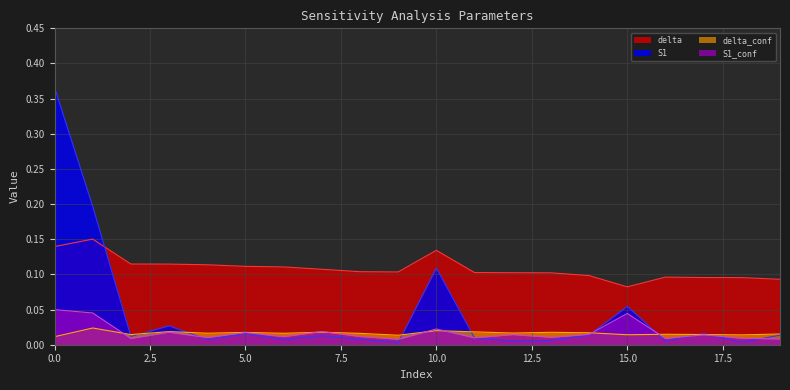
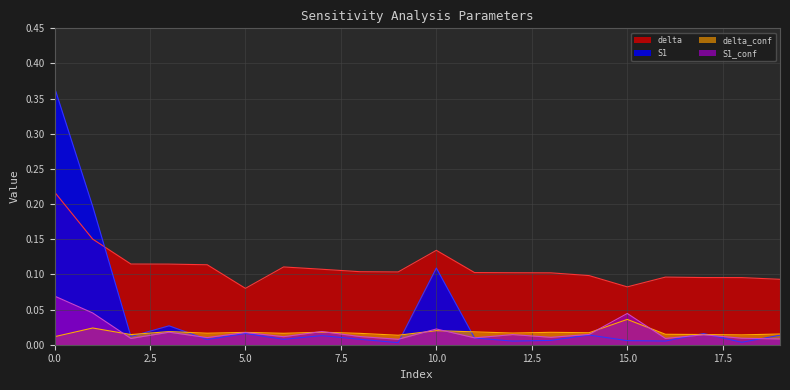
delta, 0.0: 0.14 -> 0.22
S1_conf, 0.0: 0.05 -> 0.07
delta, 5.0: 0.11 -> 0.08
S1, 15.0: 0.05 -> 0.01
delta_conf, 15.0: 0.01 -> 0.04
